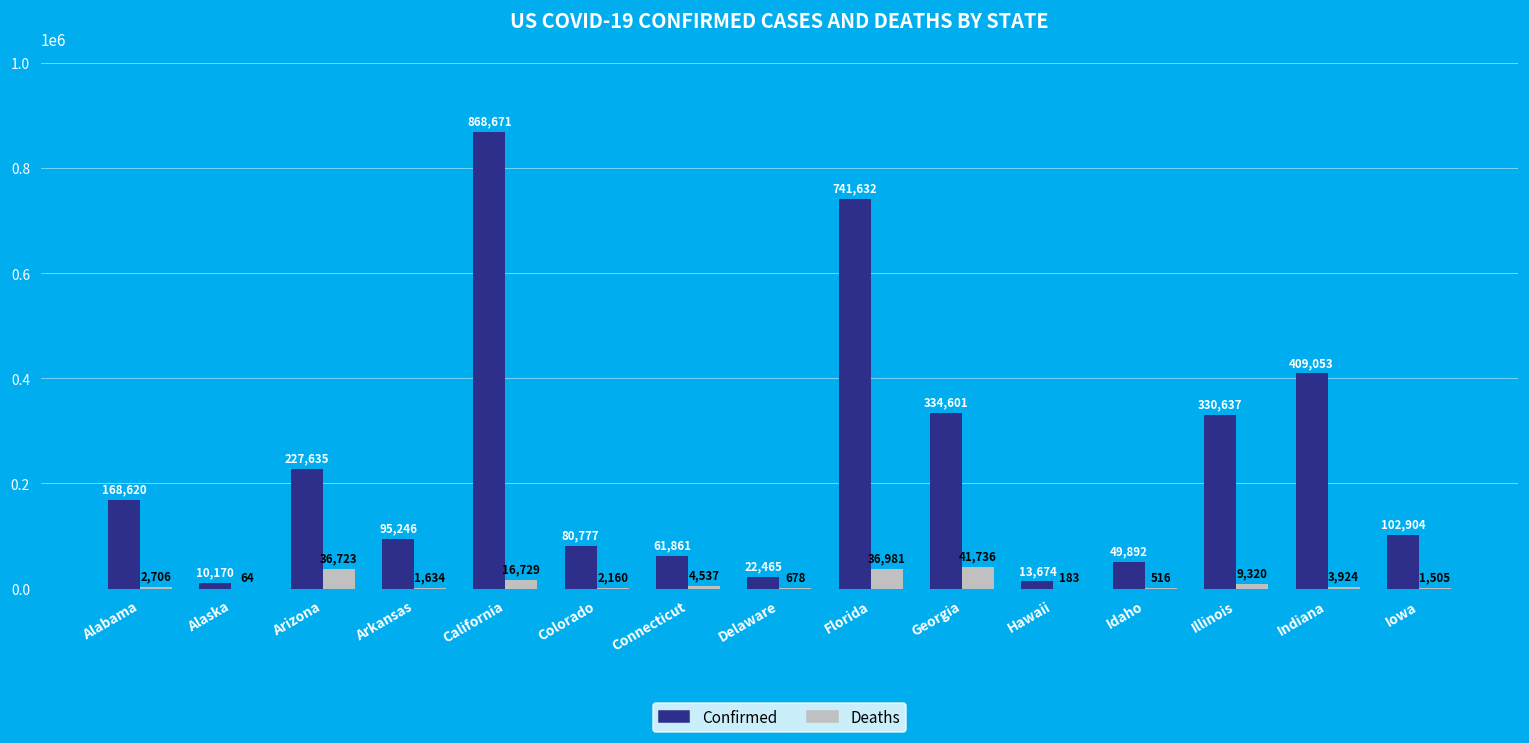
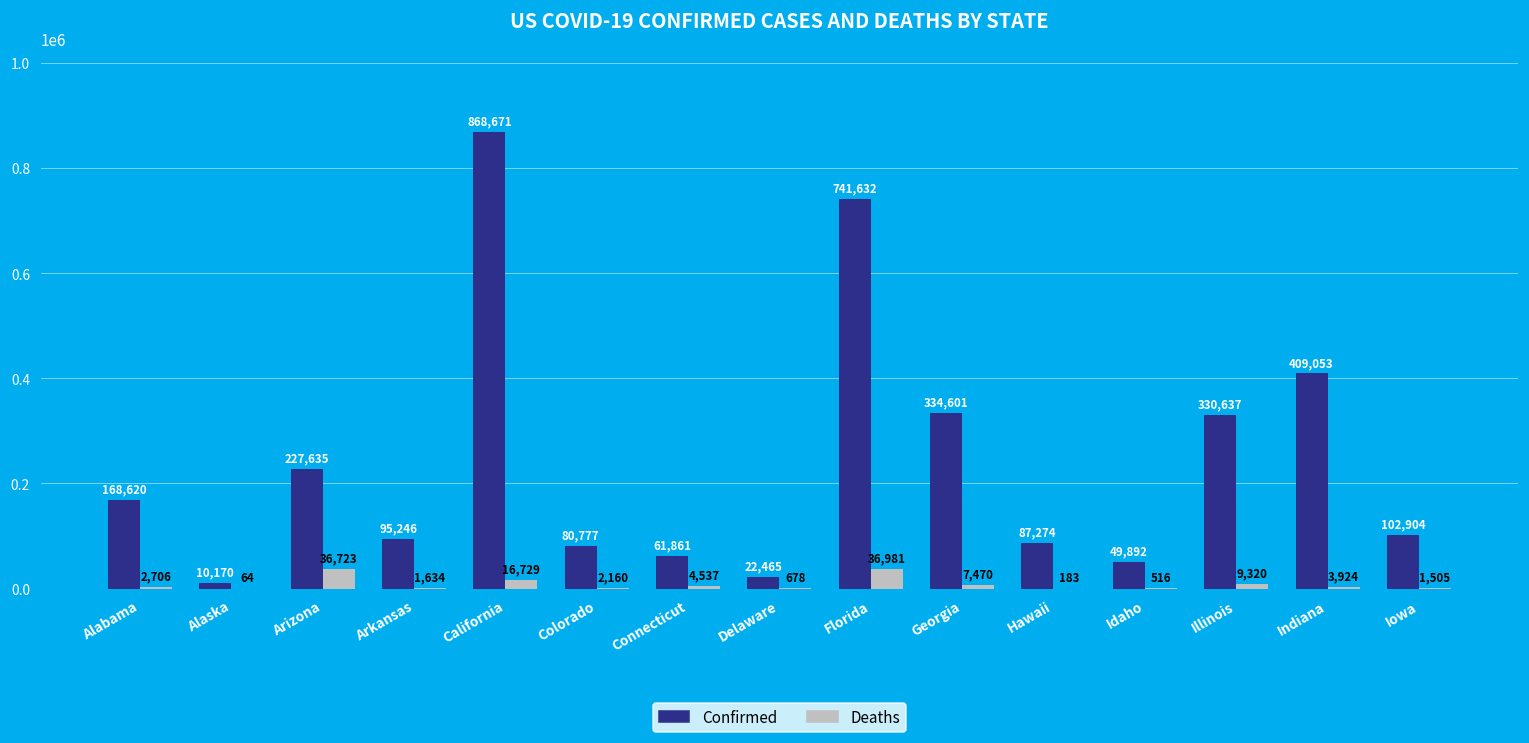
Deaths, Georgia: 41,736 -> 7,470
Confirmed, Hawaii: 13,674 -> 87,274
